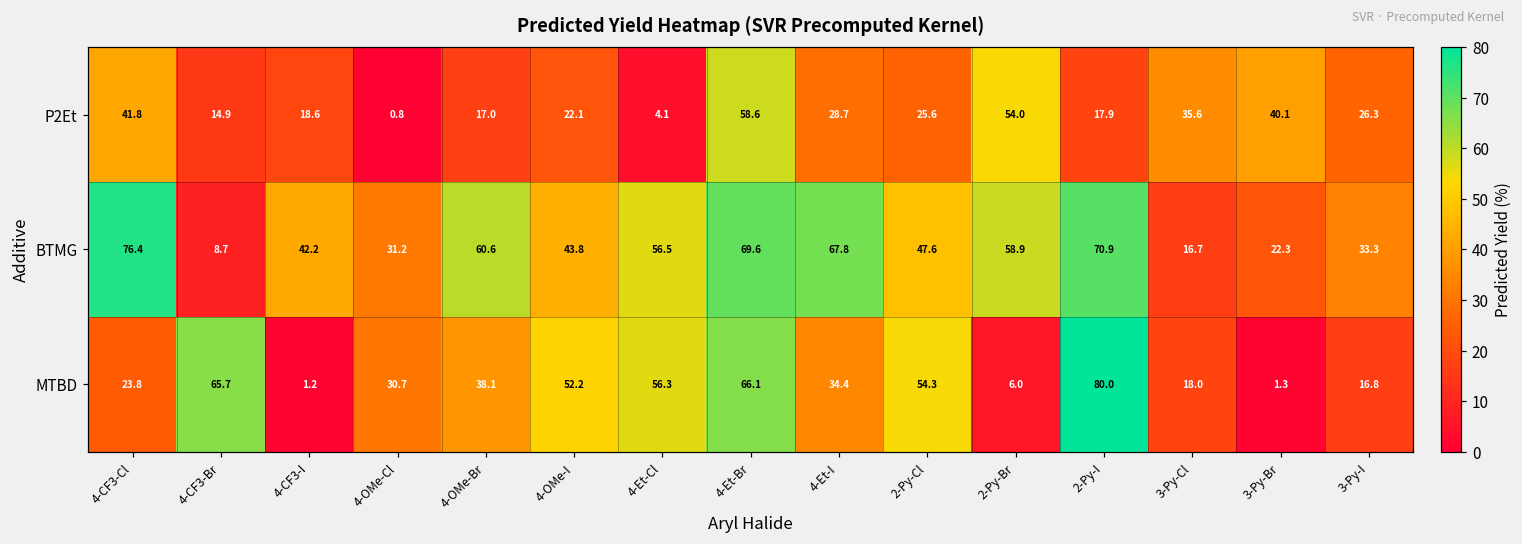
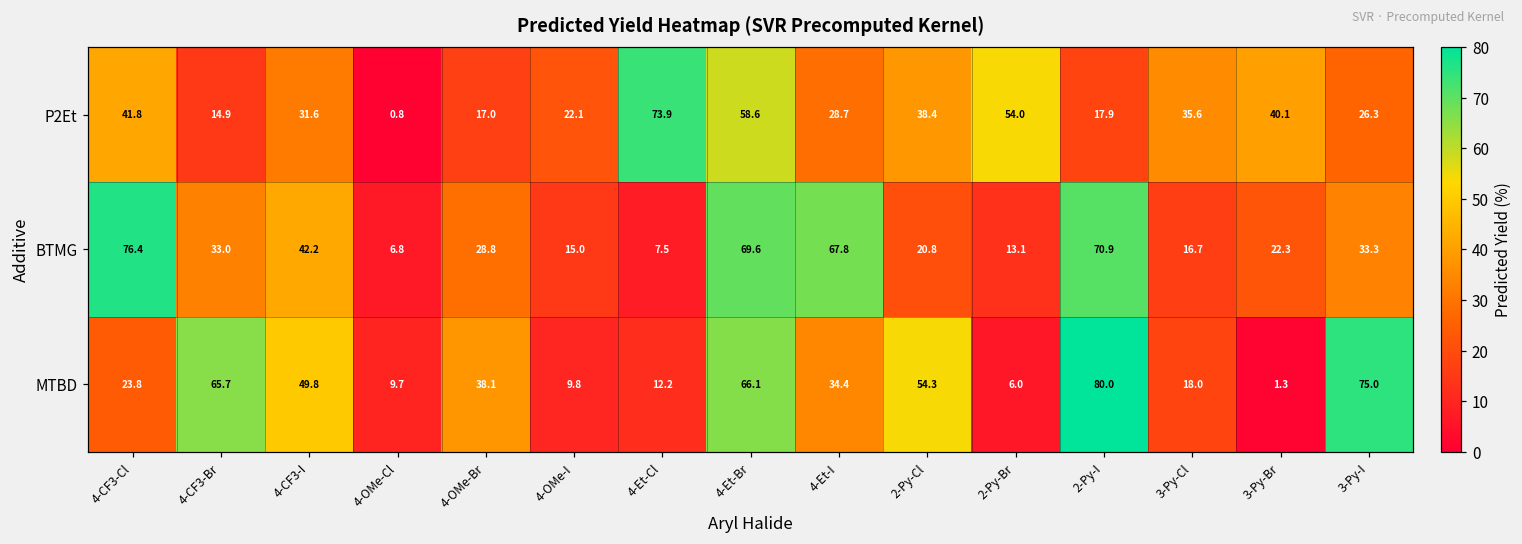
P2Et, 4-CF3-I: 18.6 -> 31.6
P2Et, 4-Et-Cl: 4.1 -> 73.9
P2Et, 2-Py-Cl: 25.6 -> 38.4
BTMG, 4-CF3-Br: 8.7 -> 33.0
BTMG, 4-OMe-Cl: 31.2 -> 6.8
BTMG, 4-OMe-Br: 60.6 -> 28.8
BTMG, 4-OMe-I: 43.8 -> 15.0
BTMG, 4-Et-Cl: 56.5 -> 7.5
BTMG, 2-Py-Cl: 47.6 -> 20.8
BTMG, 2-Py-Br: 58.9 -> 13.1
MTBD, 4-CF3-I: 1.2 -> 49.8
MTBD, 4-OMe-Cl: 30.7 -> 9.7
MTBD, 4-OMe-I: 52.2 -> 9.8
MTBD, 4-Et-Cl: 56.3 -> 12.2
MTBD, 3-Py-I: 16.8 -> 75.0
